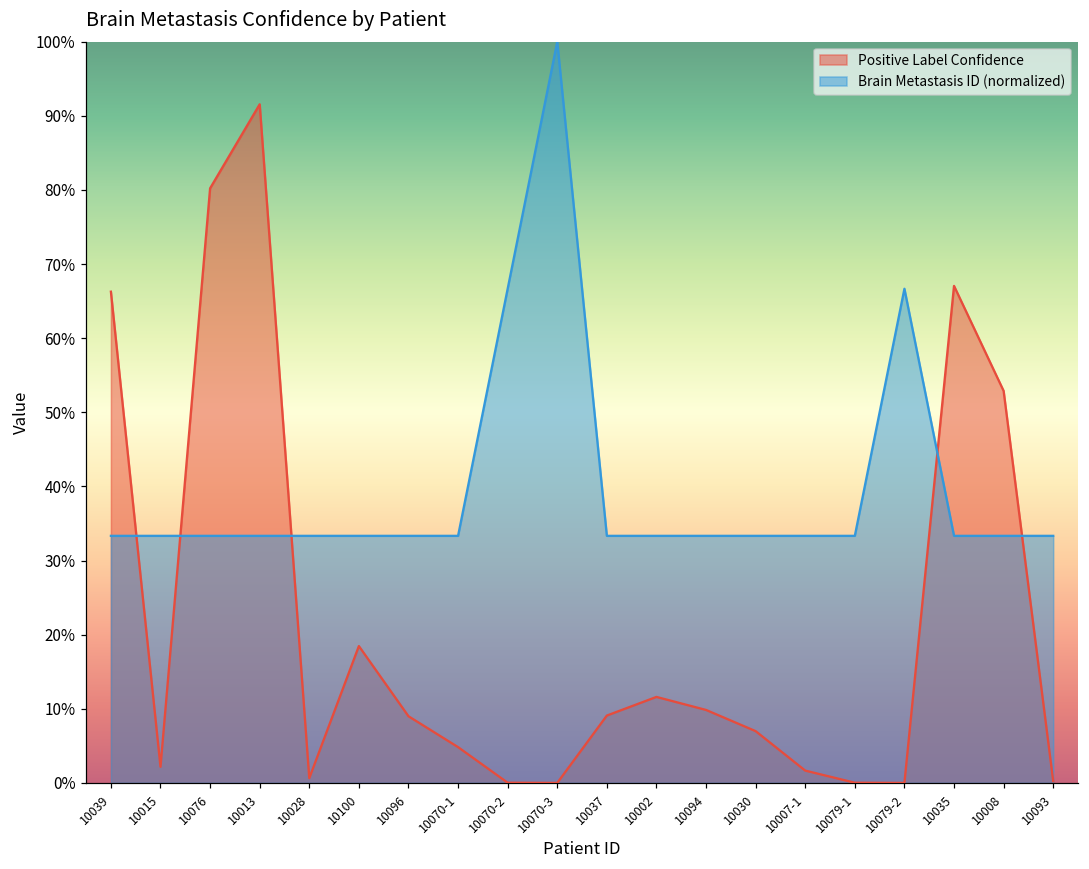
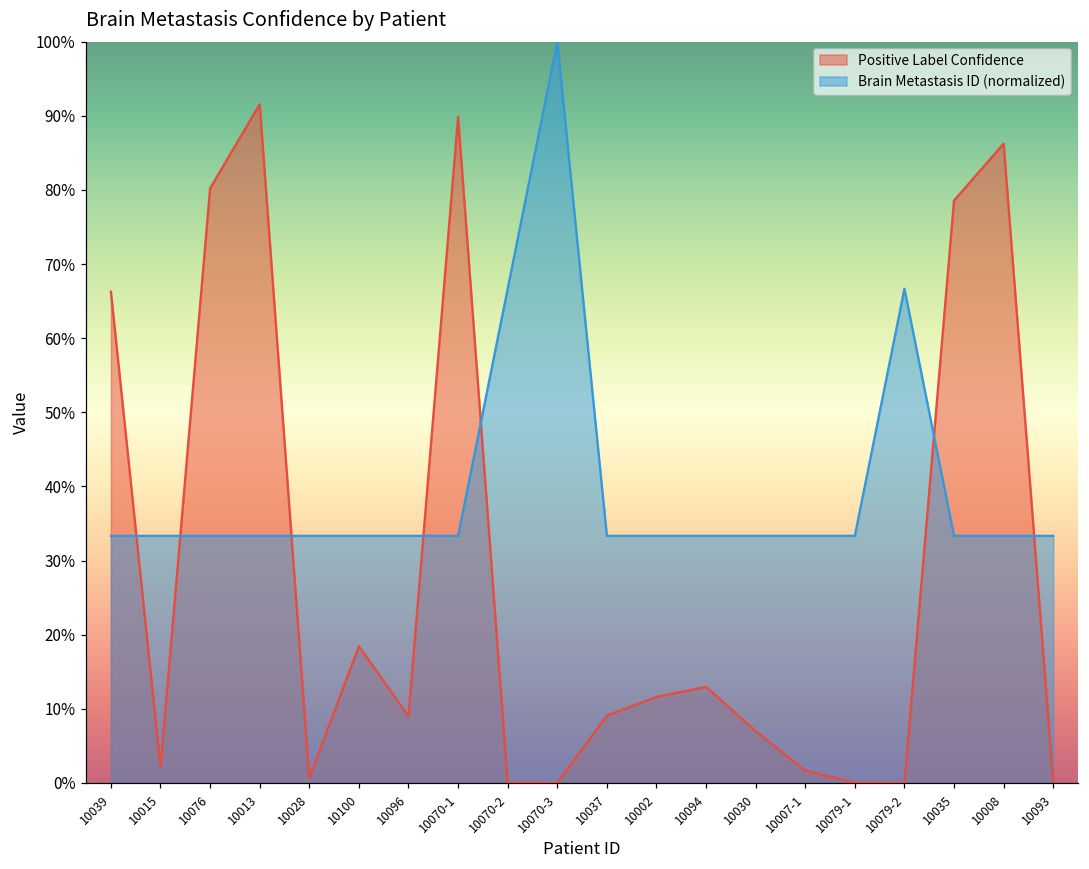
Positive Label Confidence, 10070-1: 5% -> 90%
Positive Label Confidence, 10094: 10% -> 13%
Positive Label Confidence, 10035: 67% -> 79%
Positive Label Confidence, 10008: 53% -> 86%
